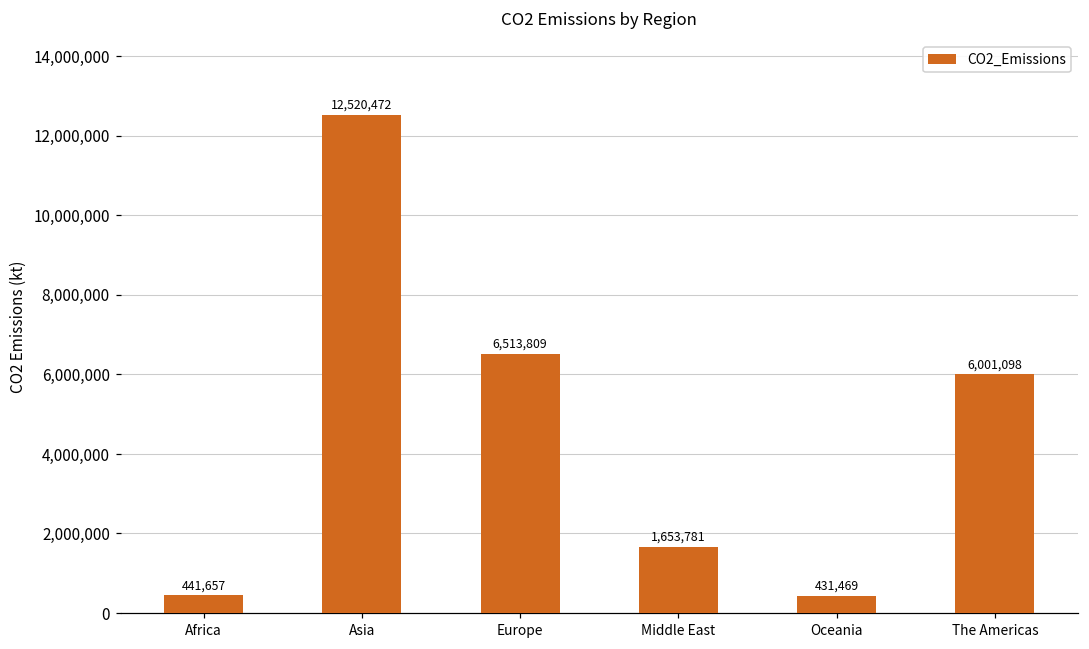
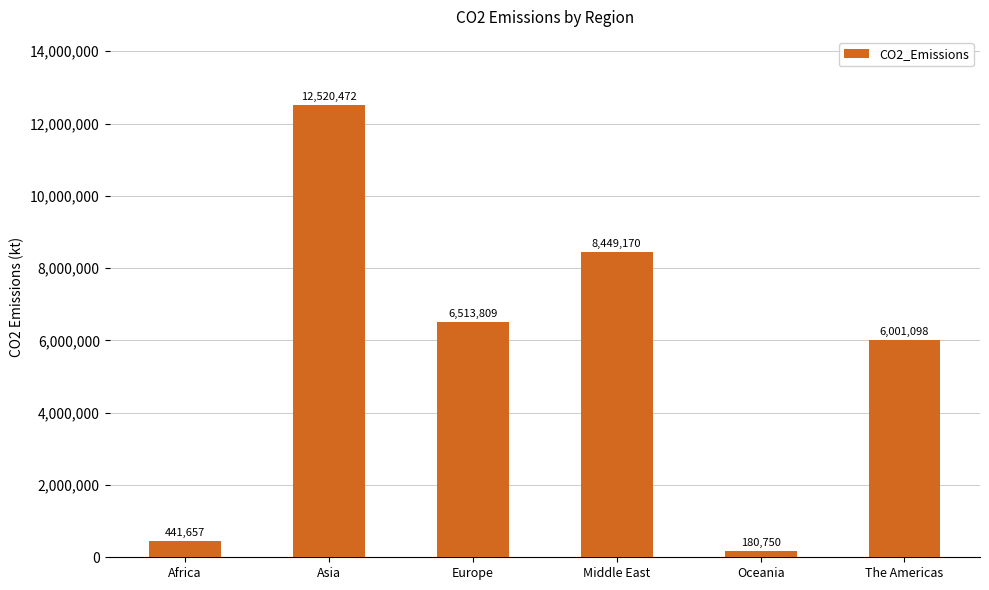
Middle East: 1,653,781 -> 8,449,170
Oceania: 431,469 -> 180,750
